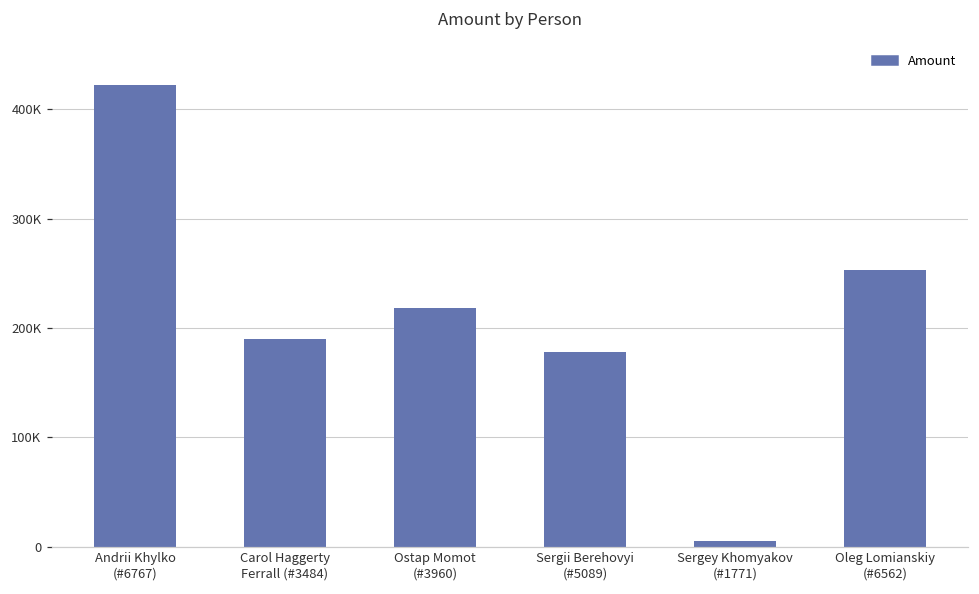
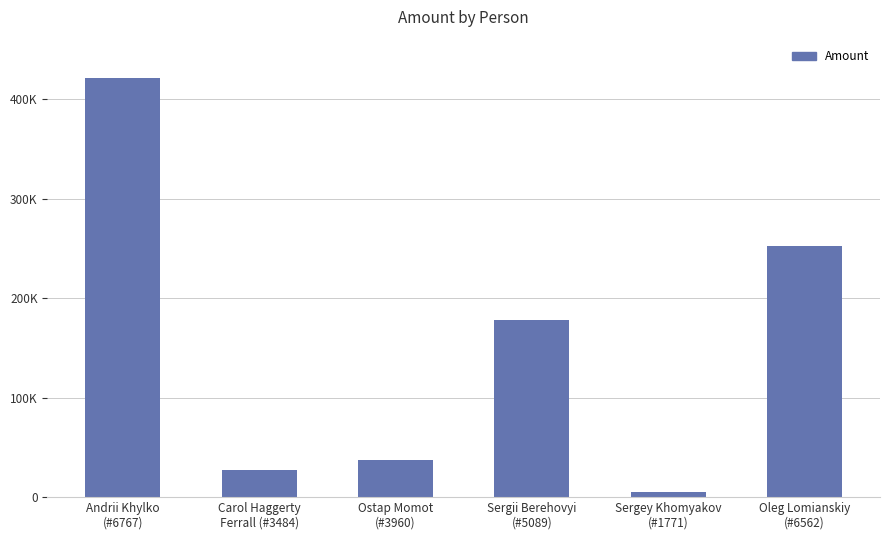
Carol Haggerty Ferrall (#3484): 190000 -> 30000
Ostap Momot (#3960): 220000 -> 40000
